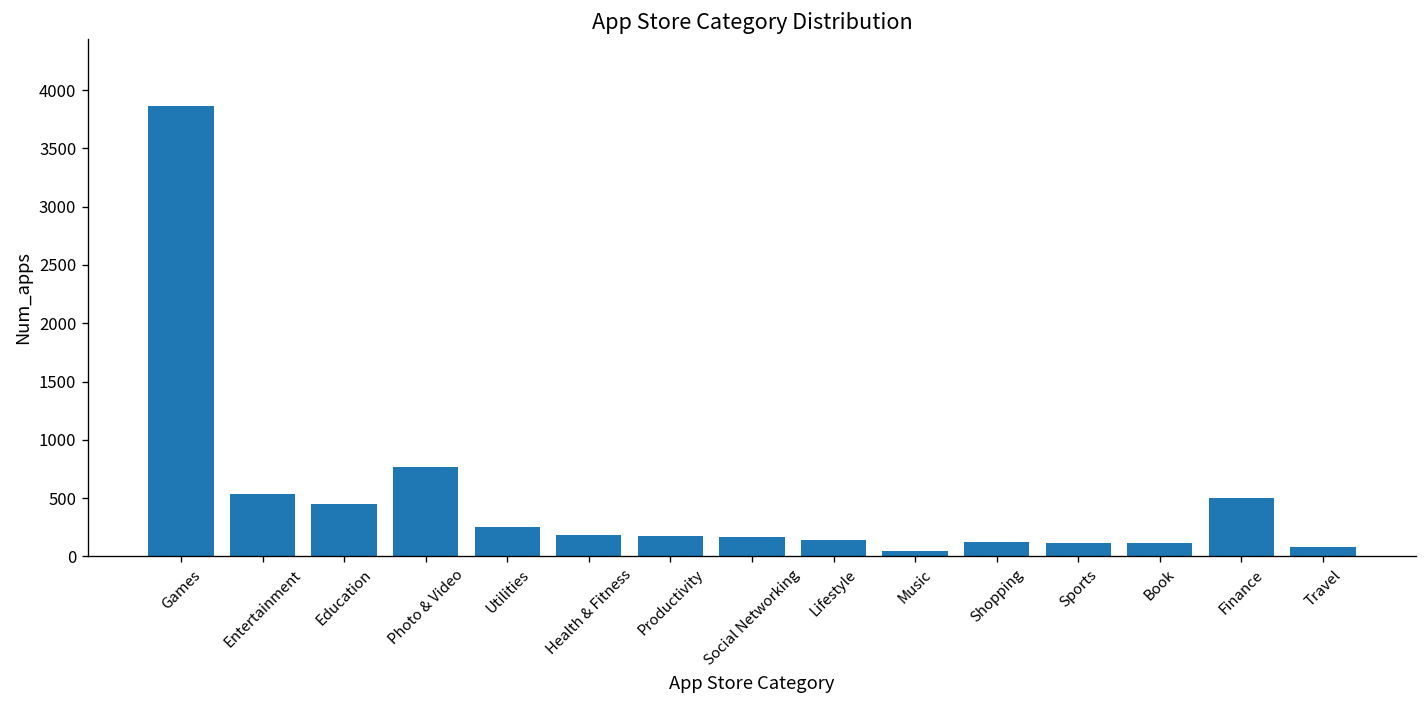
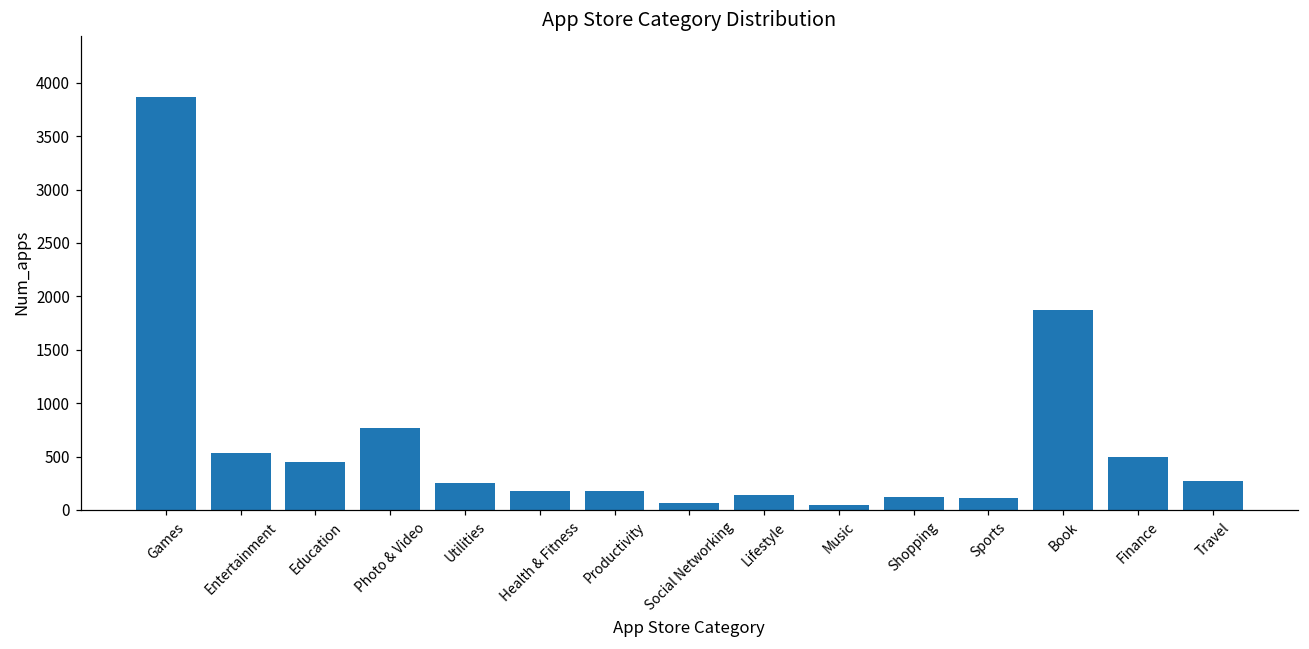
Social Networking: 200 -> 100
Book: 100 -> 1900
Travel: 100 -> 300
